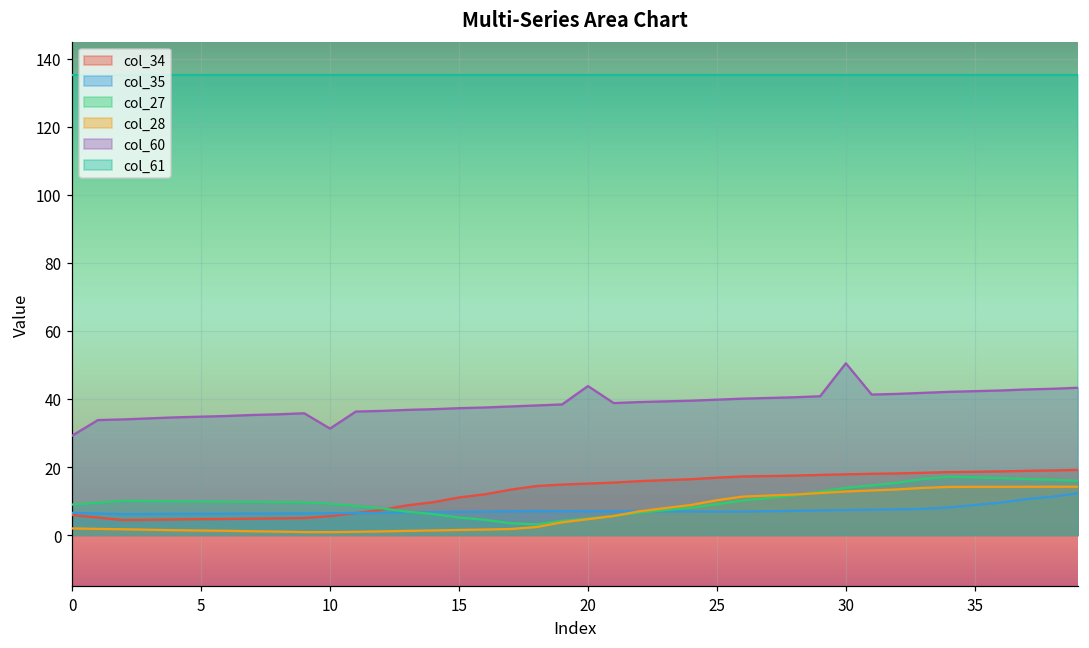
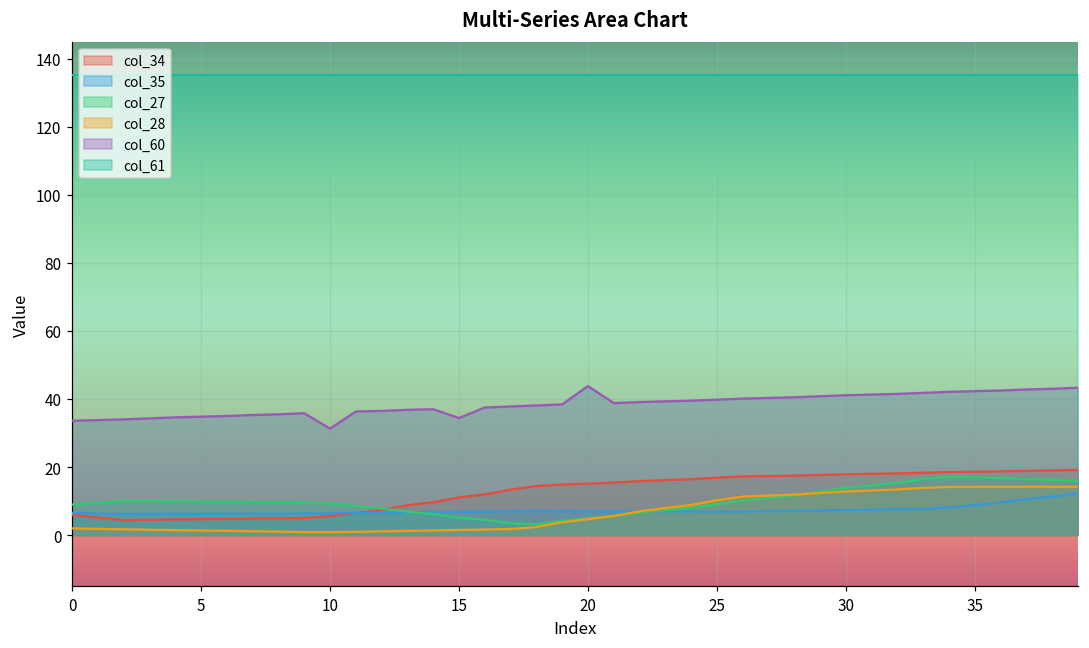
col_60, 0: 29 -> 34
col_60, 15: 37 -> 34
col_60, 30: 51 -> 41
